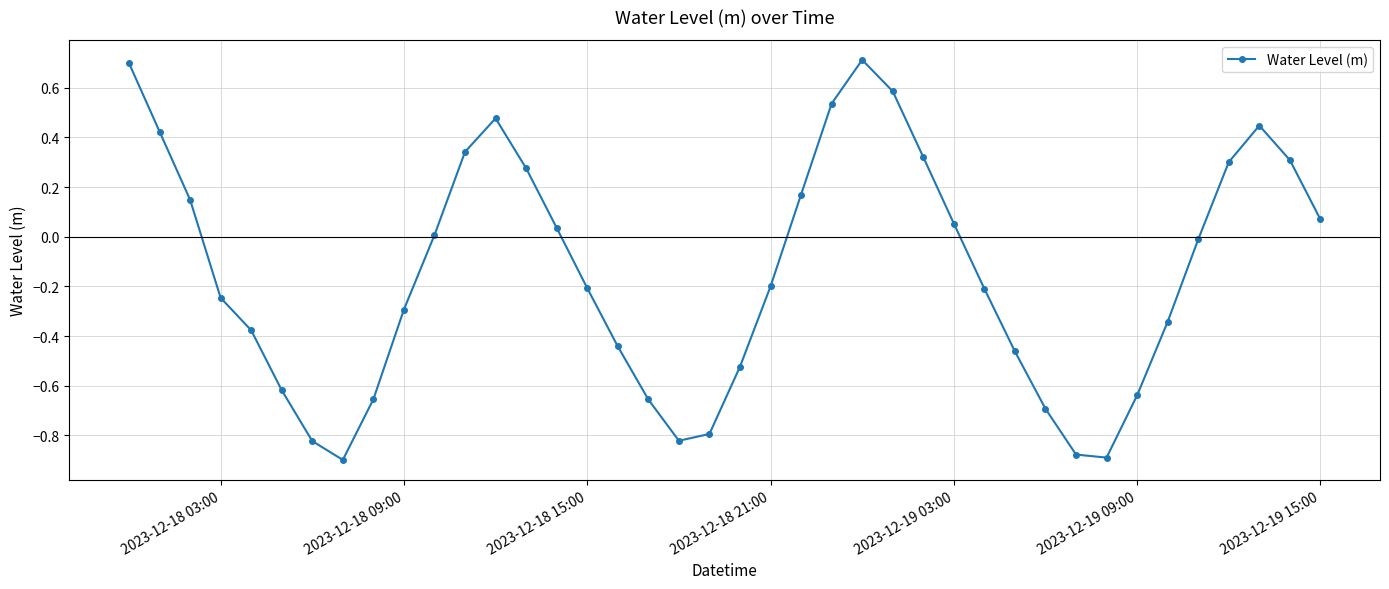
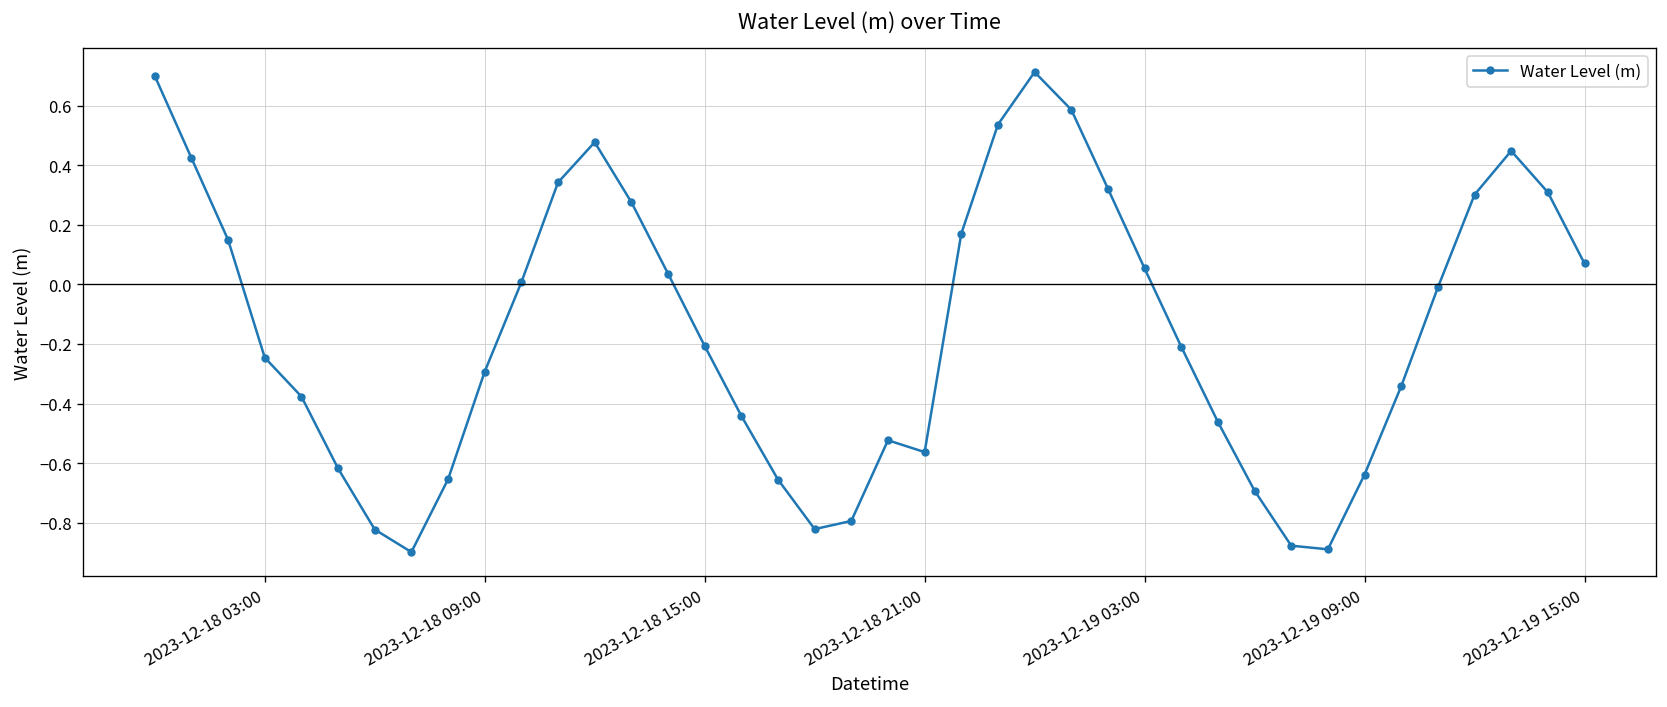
2023-12-18 21:00: -0.20 -> -0.56
